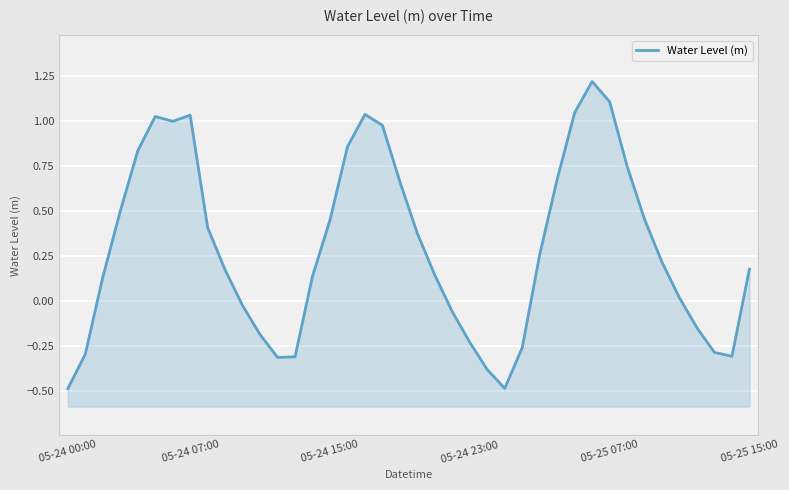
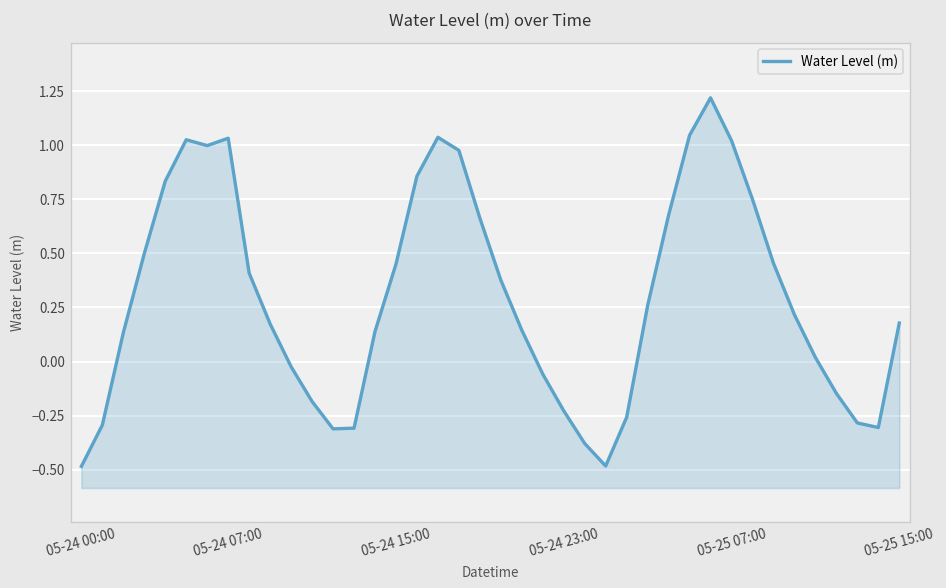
05-25 07:00: 1.11 -> 1.02
